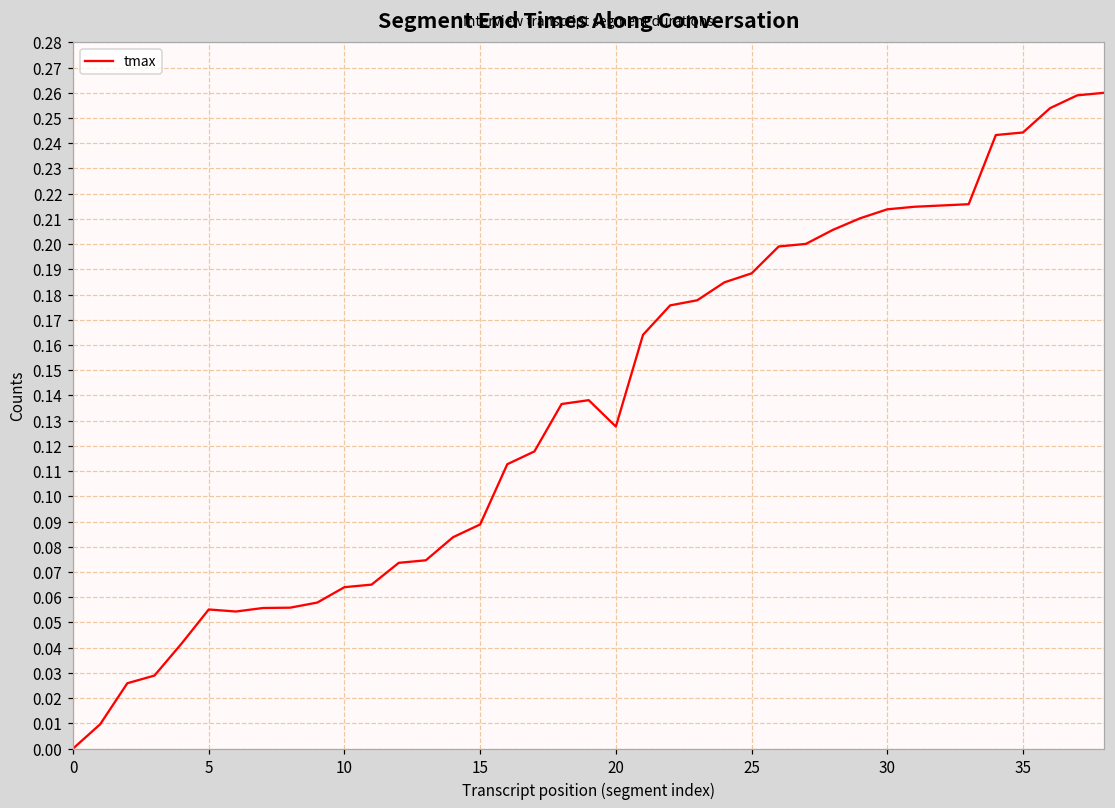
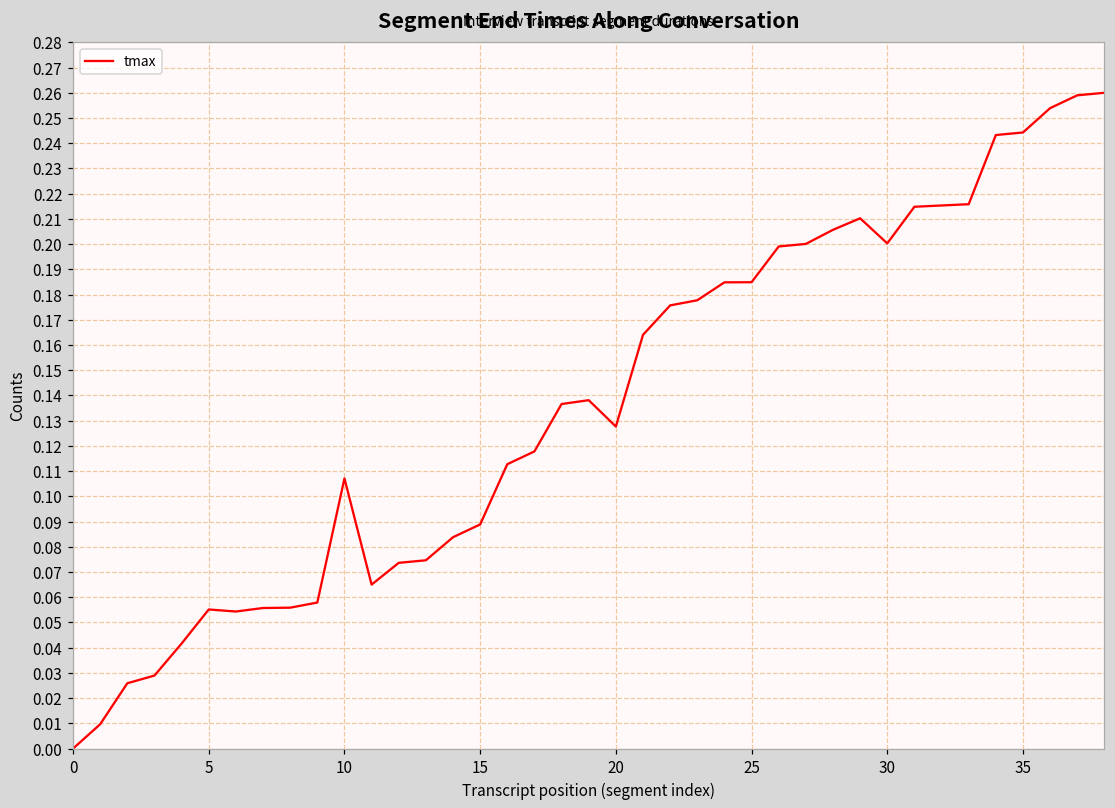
10: 0.064 -> 0.107
25: 0.188 -> 0.185
30: 0.214 -> 0.200
